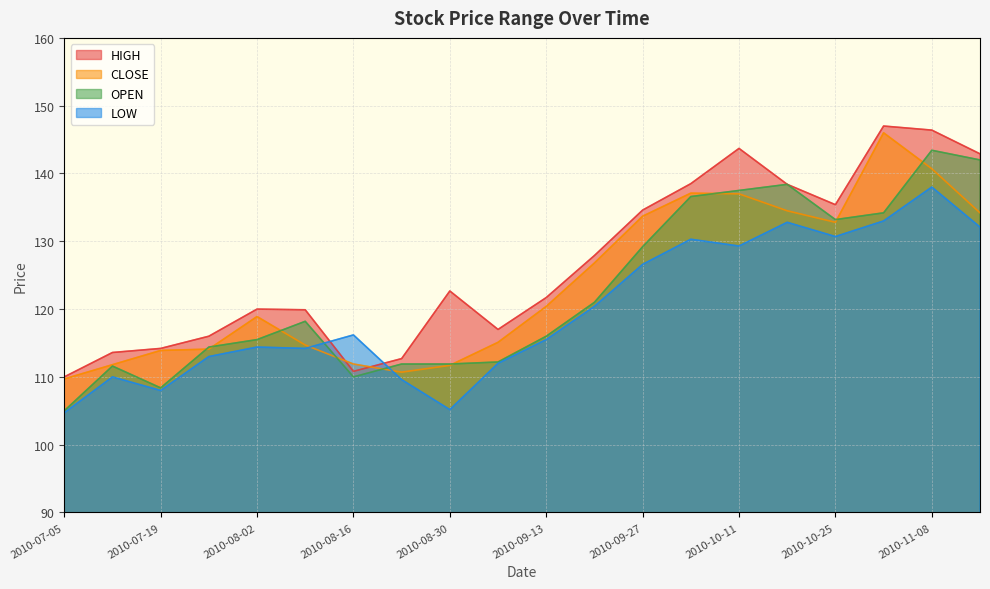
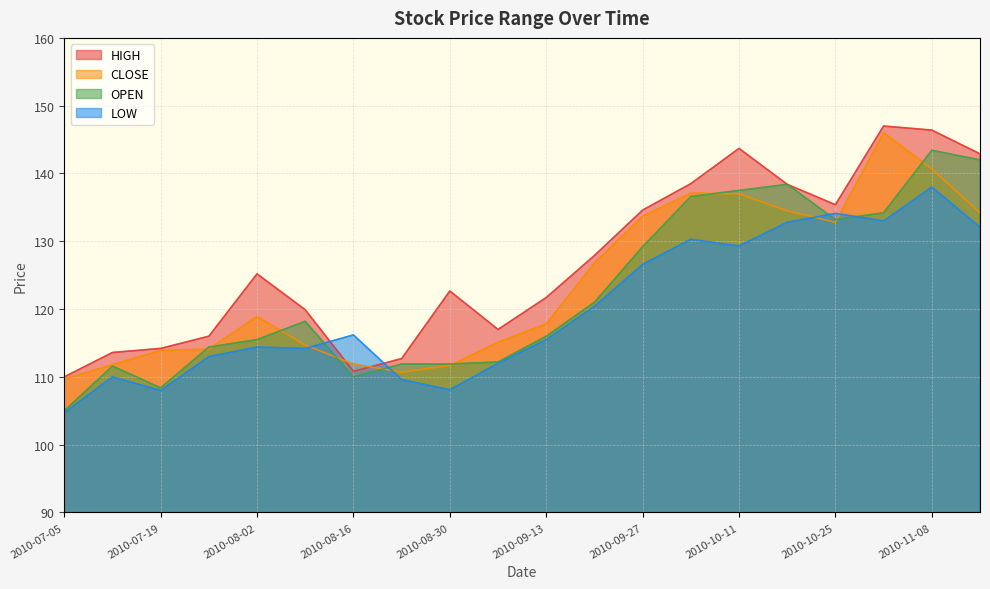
HIGH, 2010-08-02: 120 -> 125
LOW, 2010-08-30: 105 -> 108
CLOSE, 2010-09-13: 120 -> 118
LOW, 2010-10-25: 131 -> 134
